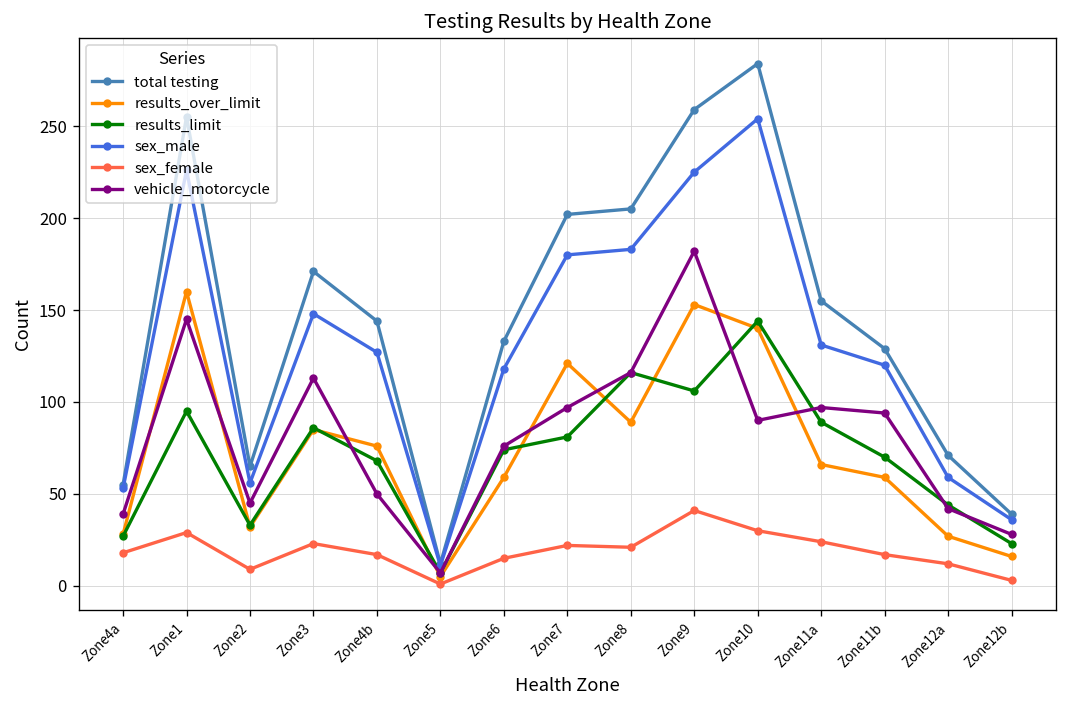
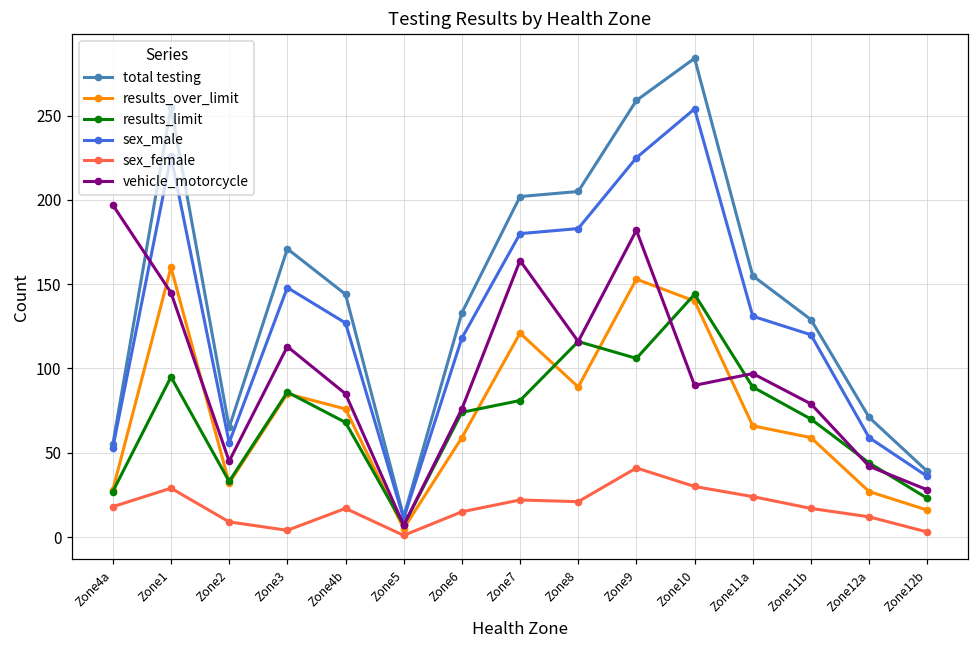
vehicle_motorcycle, Zone4a: 39 -> 197
sex_female, Zone3: 23 -> 4
vehicle_motorcycle, Zone4b: 50 -> 85
vehicle_motorcycle, Zone7: 97 -> 164
vehicle_motorcycle, Zone11b: 94 -> 79
